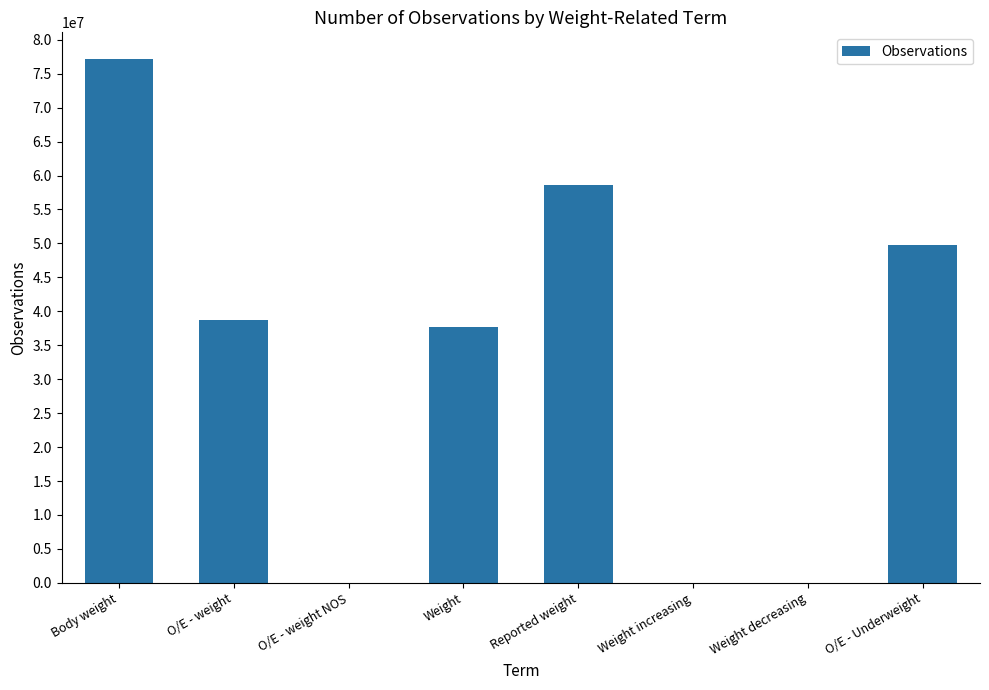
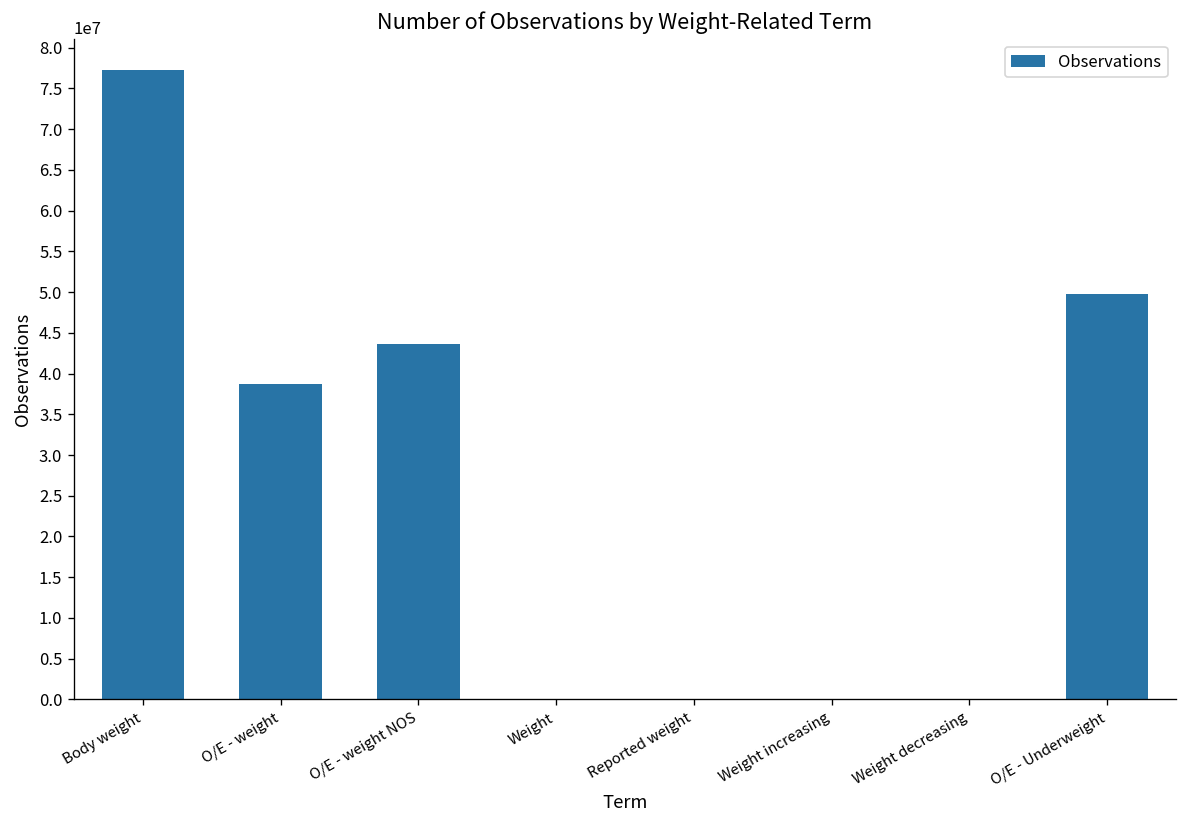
O/E - weight NOS: 0 -> 44000000
Weight: 38000000 -> 0
Reported weight: 59000000 -> 0
